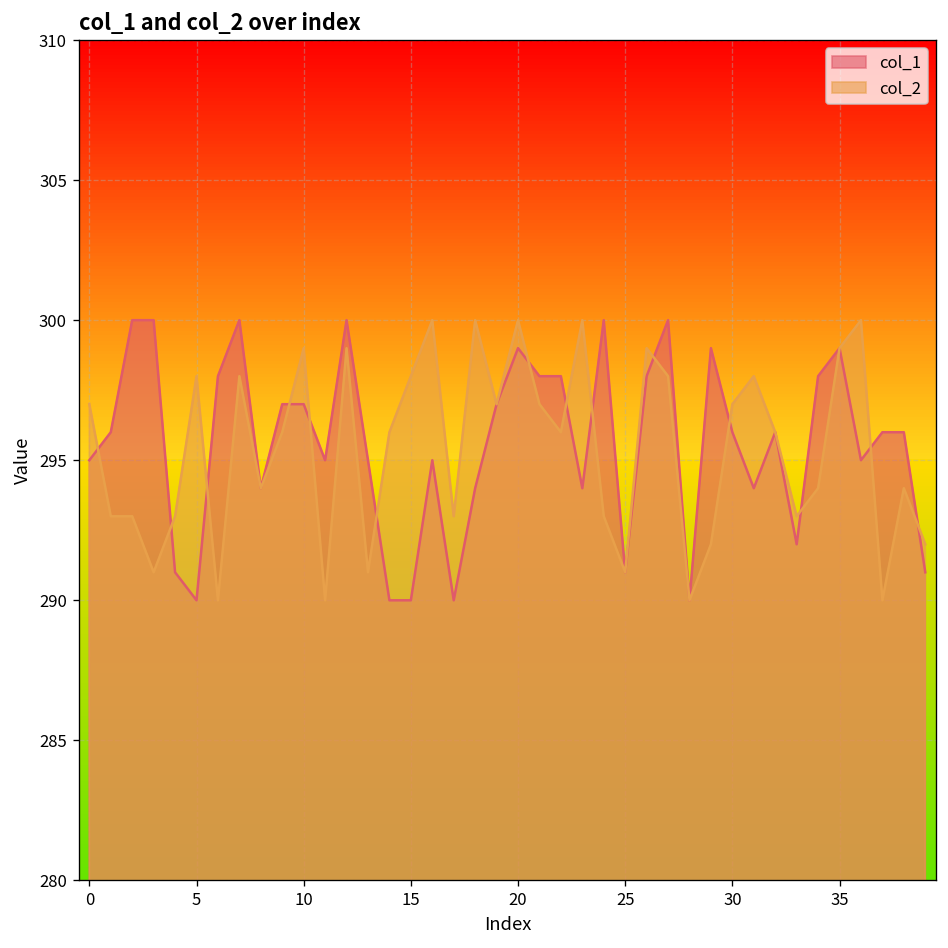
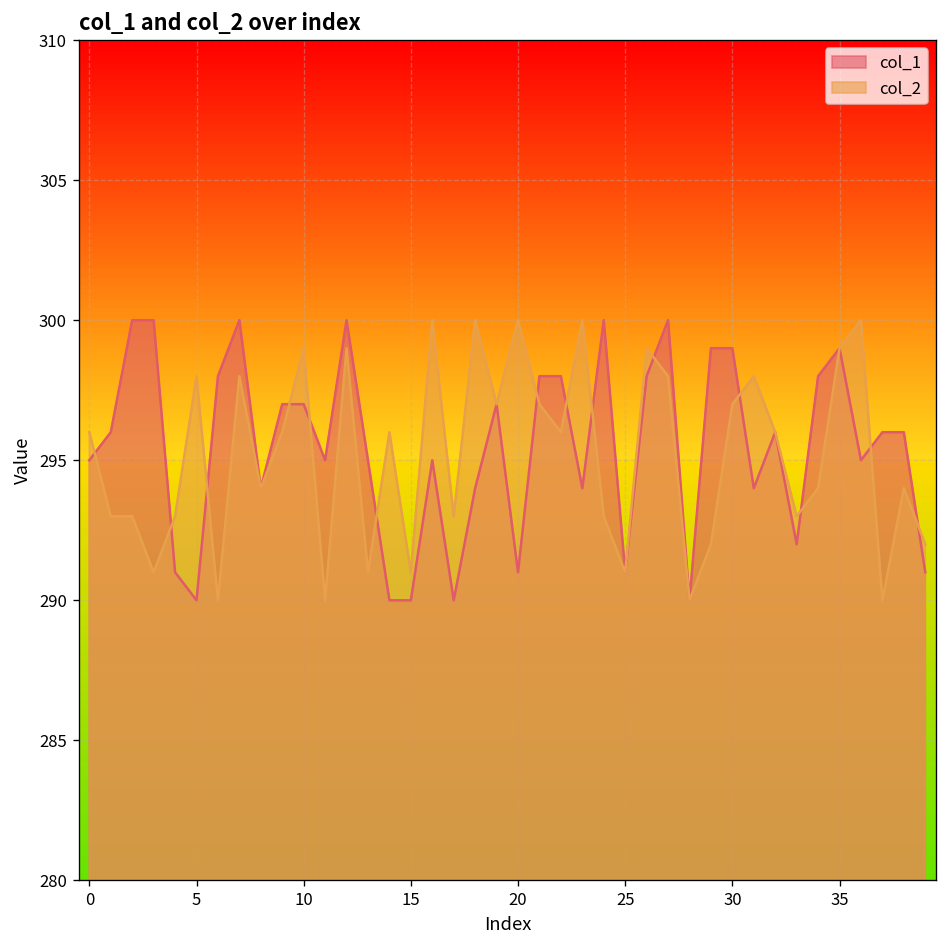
col_2, 0: 297 -> 296
col_2, 15: 298 -> 291
col_1, 20: 299 -> 291
col_1, 30: 296 -> 299
